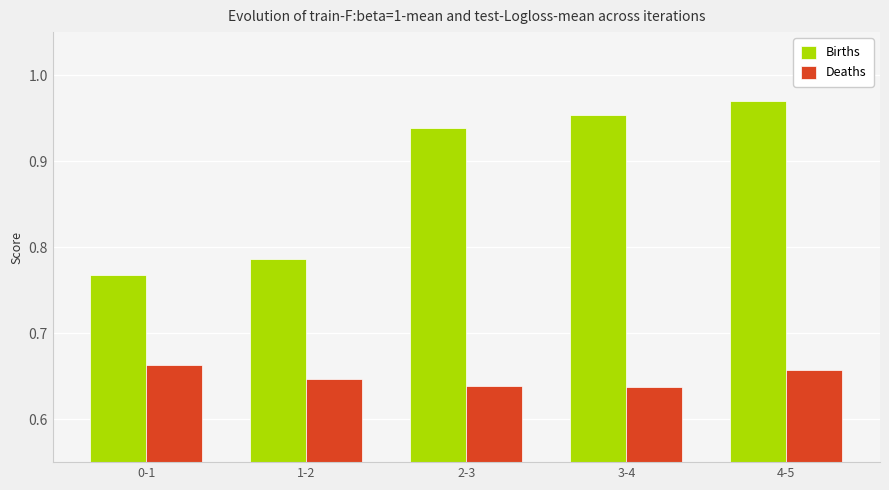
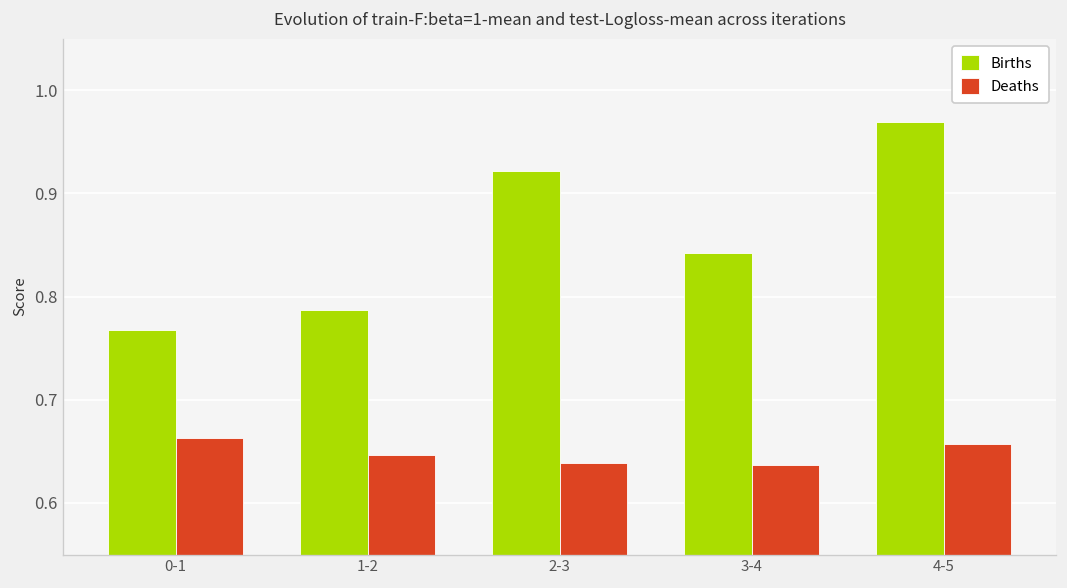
Births, 2-3: 0.94 -> 0.92
Births, 3-4: 0.95 -> 0.84
